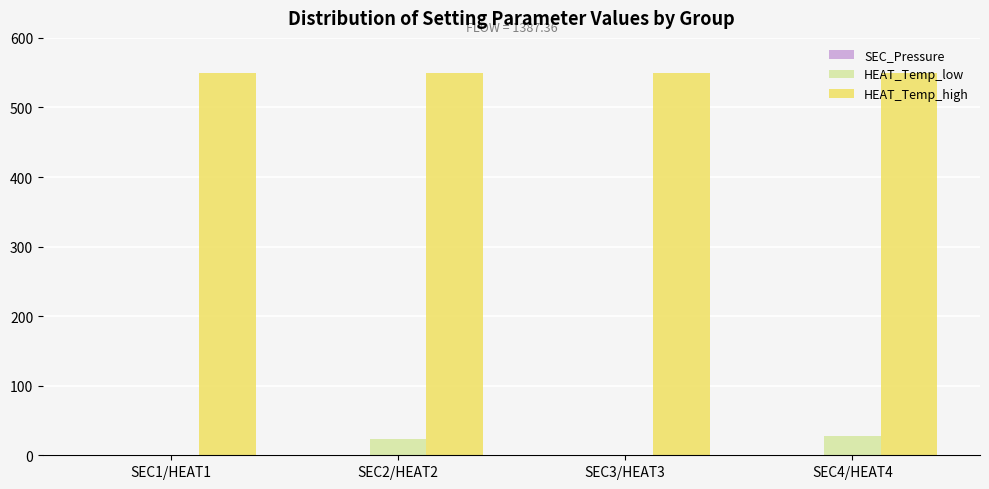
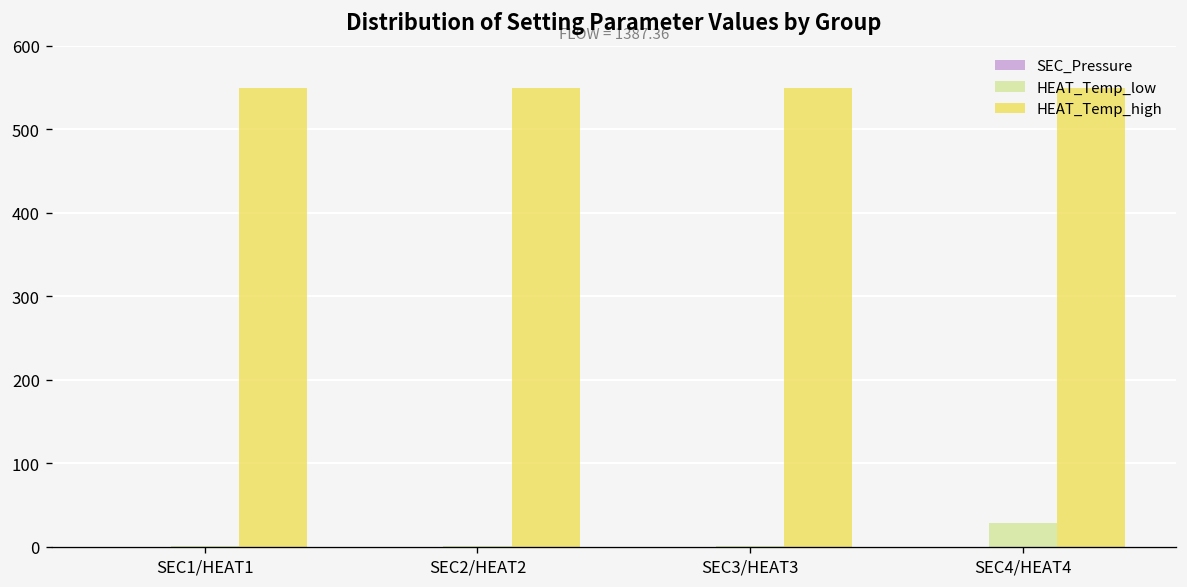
HEAT_Temp_low, SEC2/HEAT2: 20 -> 0
